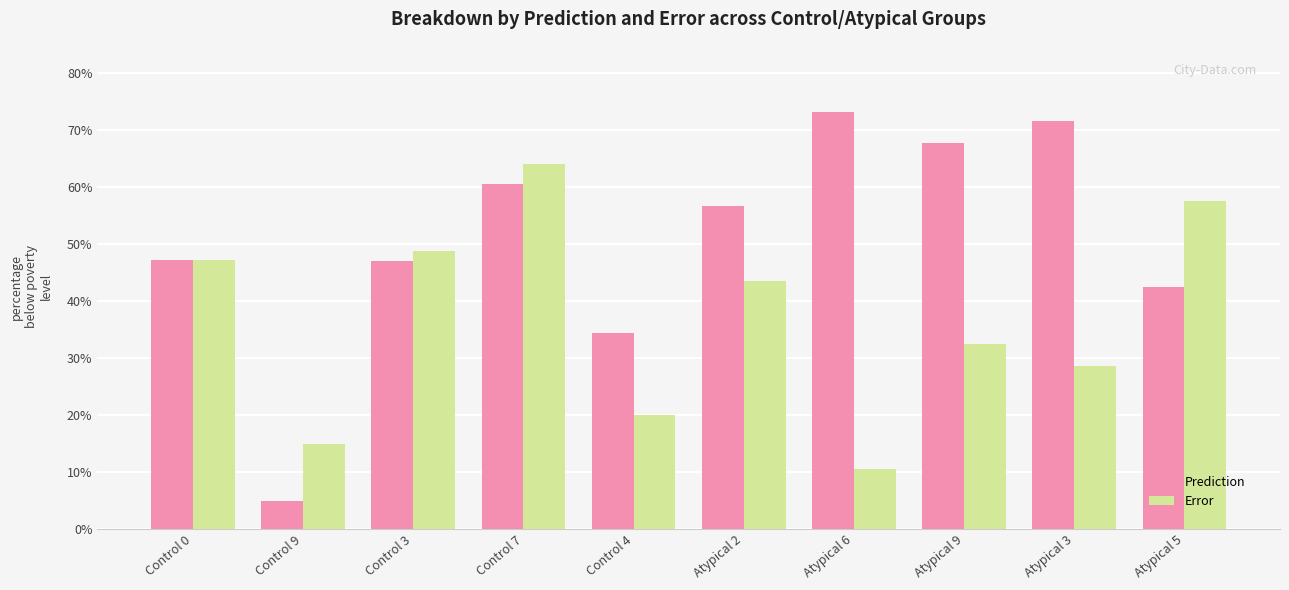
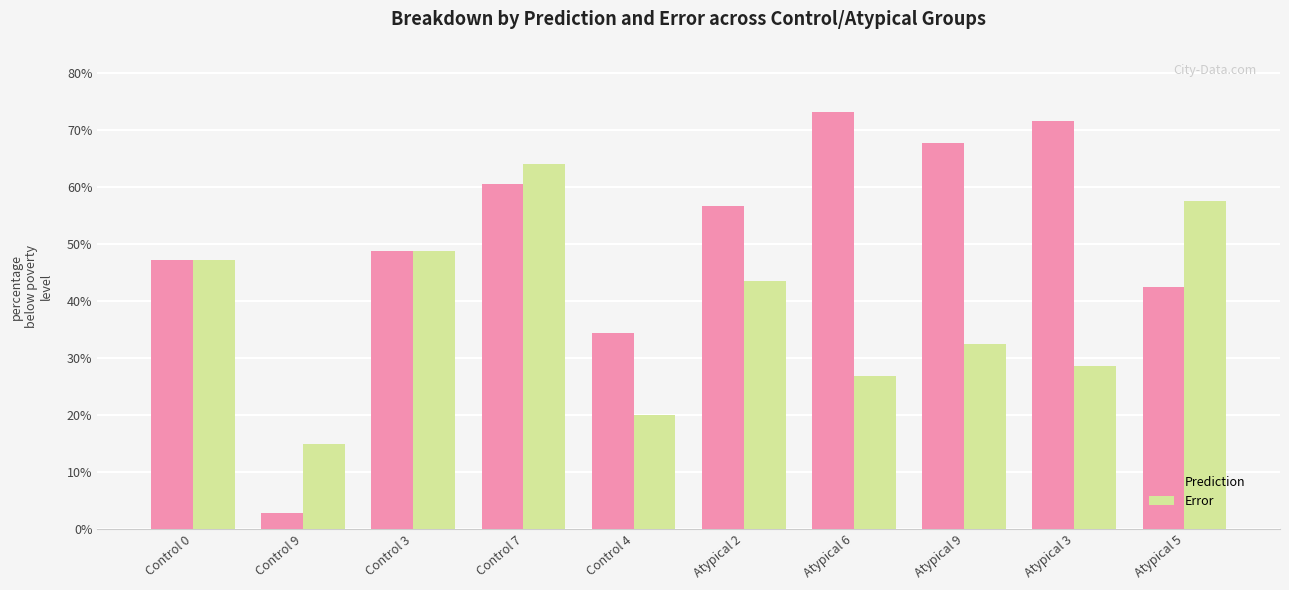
Prediction, Control 9: 5% -> 3%
Prediction, Control 3: 47% -> 49%
Error, Atypical 6: 11% -> 27%
